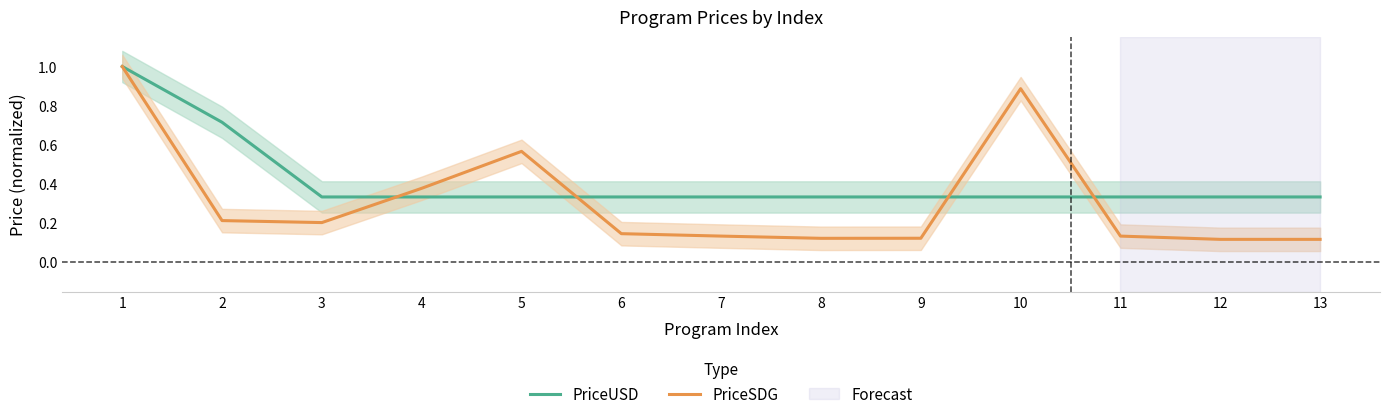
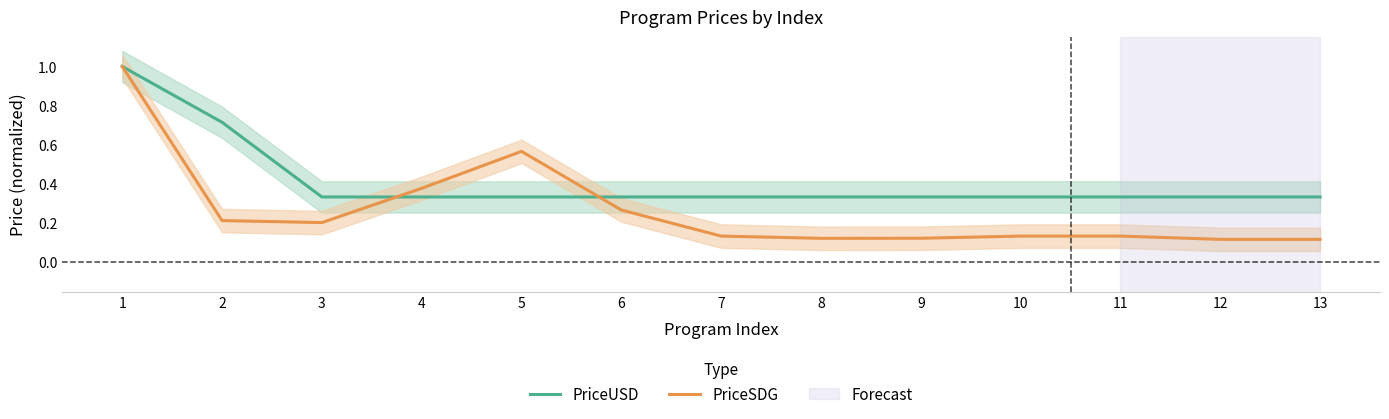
PriceSDG, 6: 0.15 -> 0.27
PriceSDG, 10: 0.89 -> 0.13
